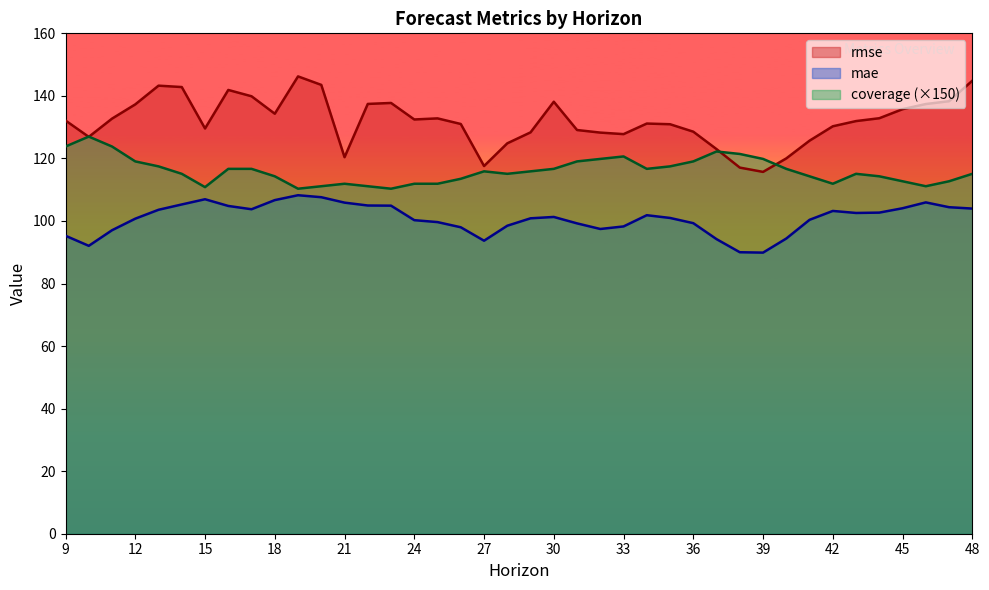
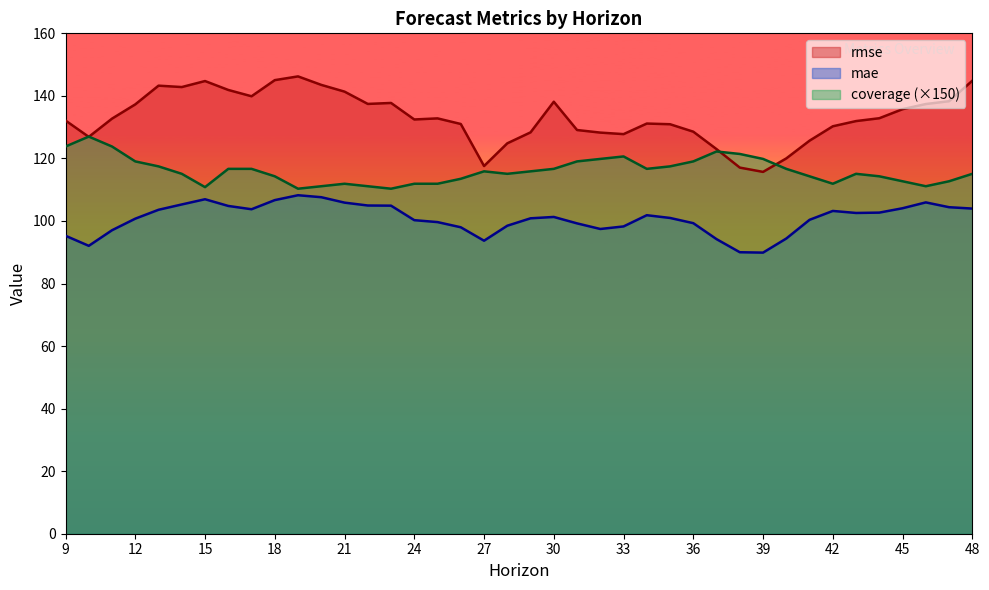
rmse, 15: 130 -> 145
rmse, 18: 134 -> 145
rmse, 21: 120 -> 141
